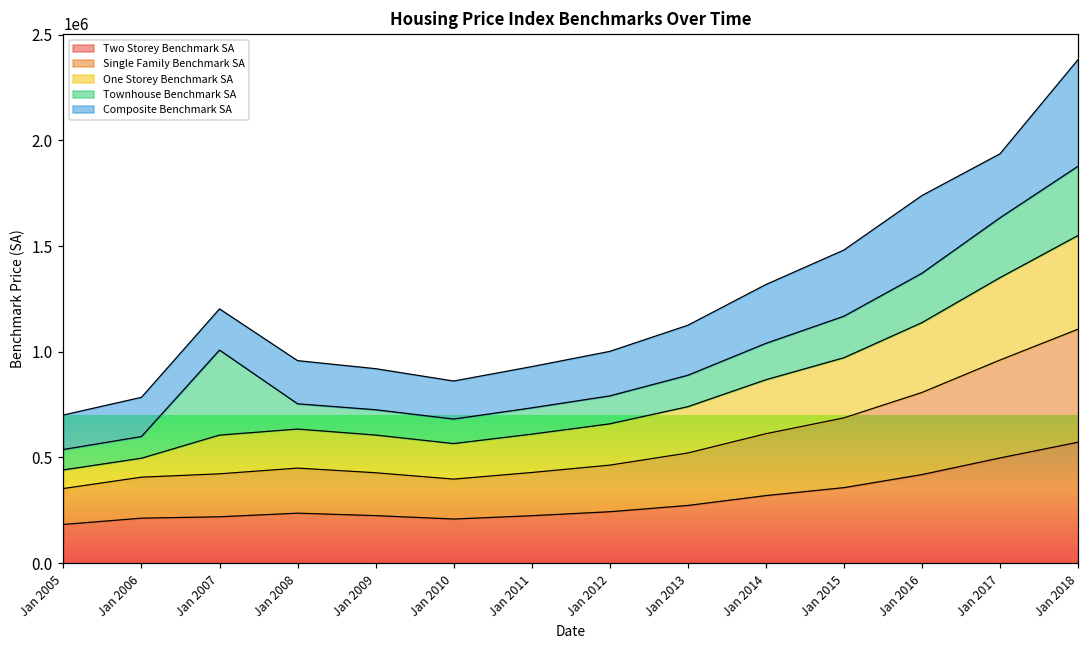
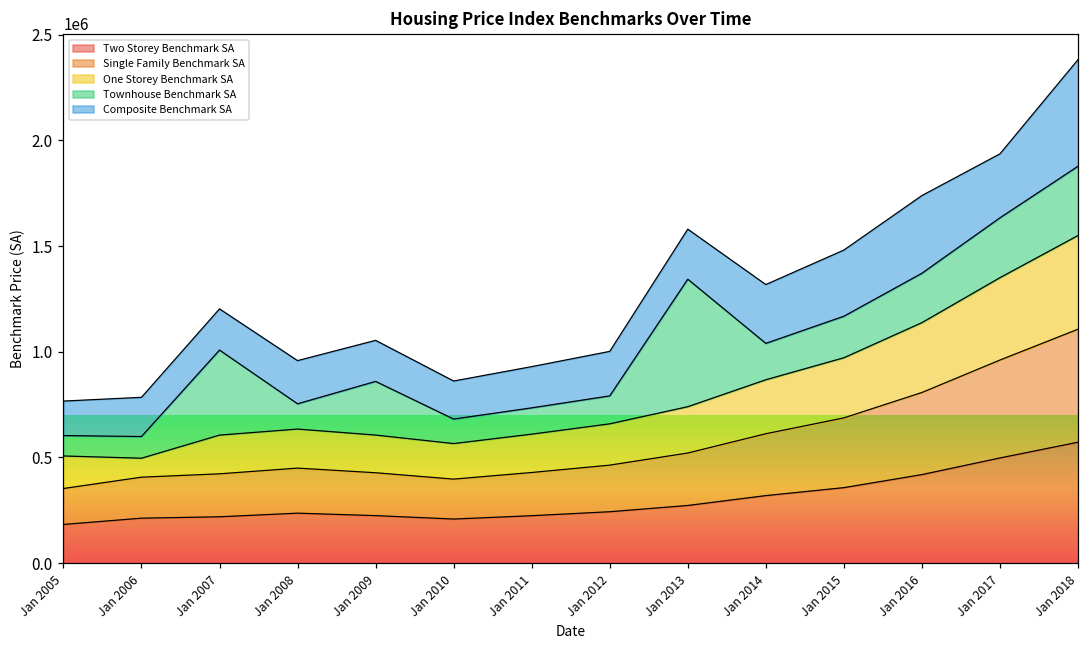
One Storey Benchmark SA, Jan 2005: 90000 -> 150000
Townhouse Benchmark SA, Jan 2009: 120000 -> 250000
Townhouse Benchmark SA, Jan 2013: 150000 -> 600000
